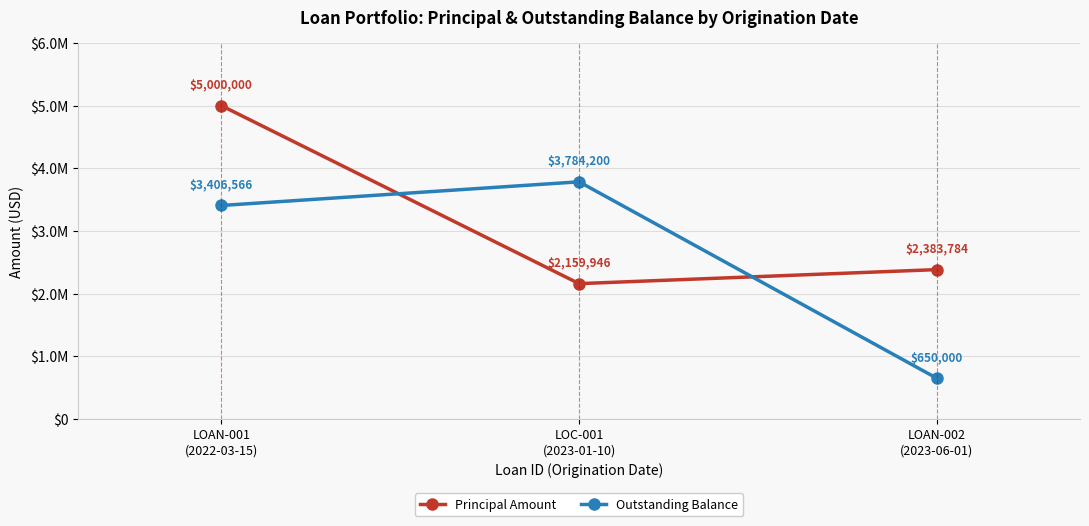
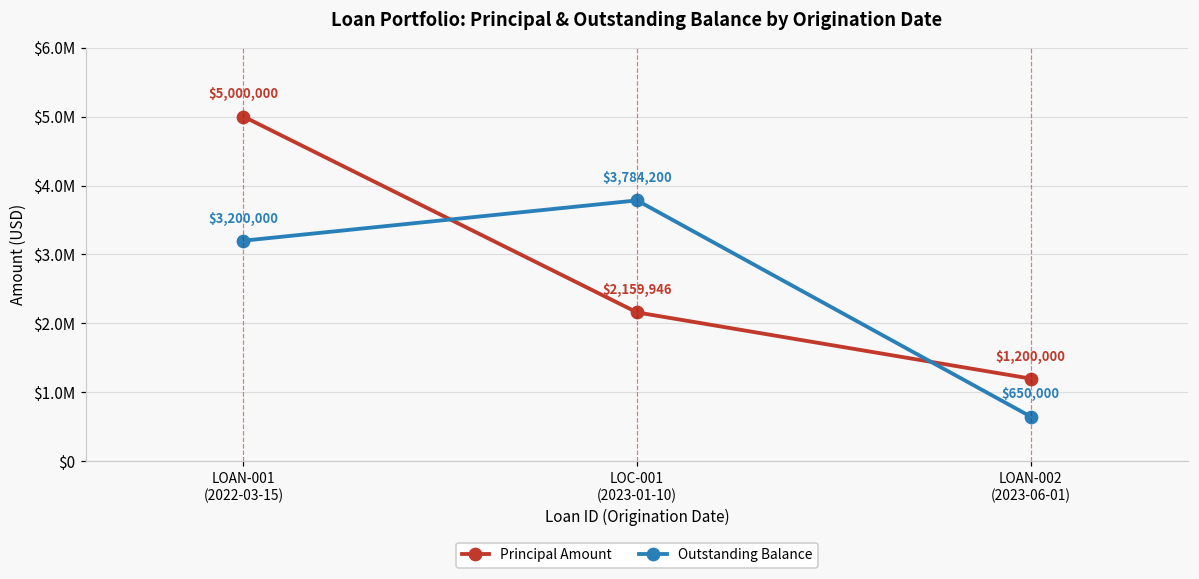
Outstanding Balance, LOAN-001 (2022-03-15): $3,406,566 -> $3,200,000
Principal Amount, LOAN-002 (2023-06-01): $2,383,784 -> $1,200,000
